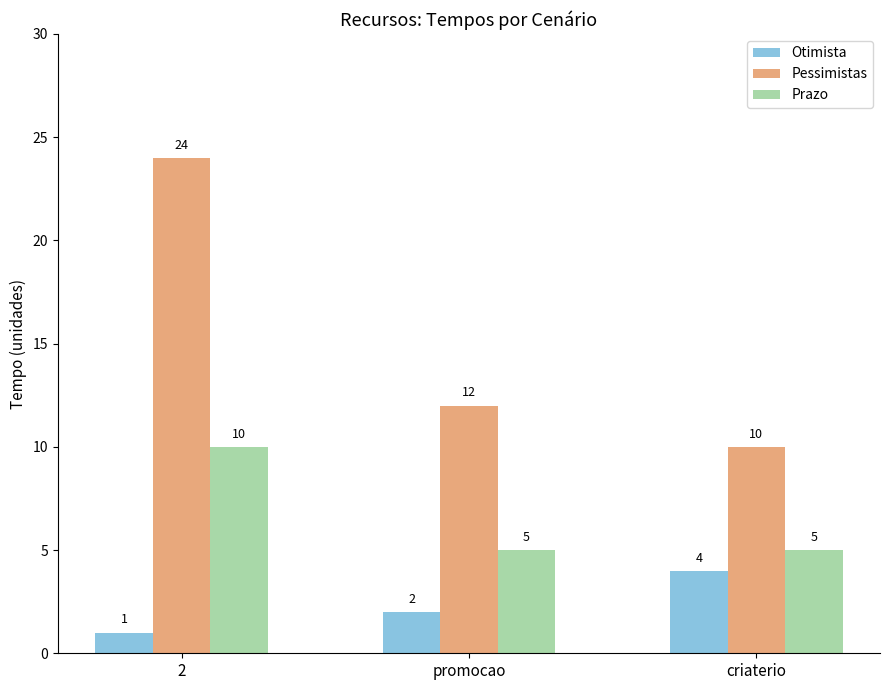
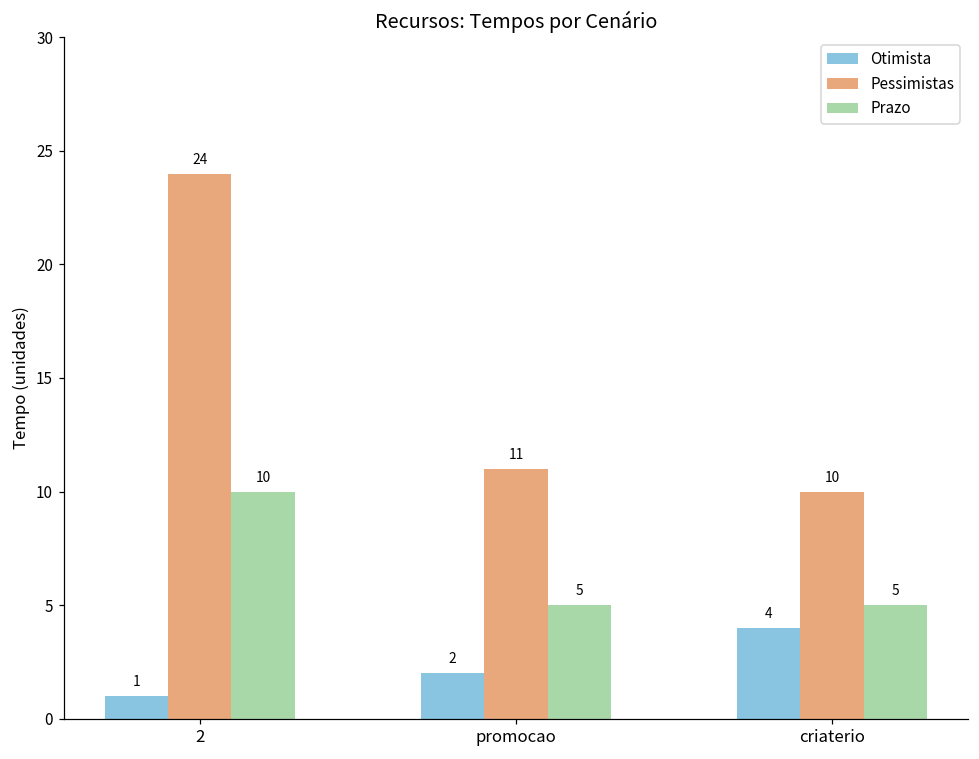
Pessimistas, promocao: 12 -> 11
